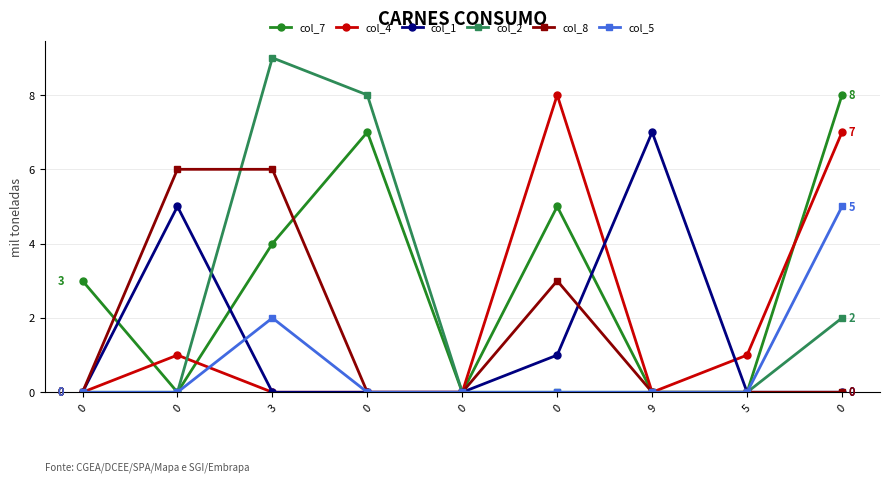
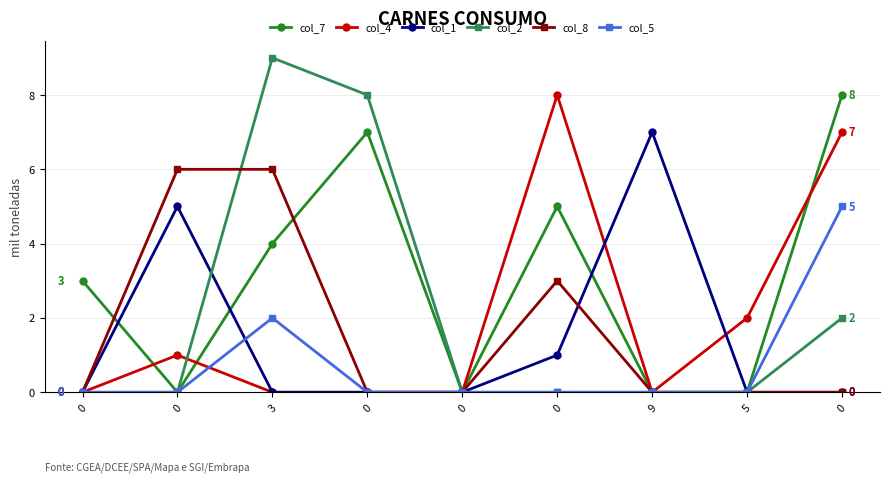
col_4, 5: 1 -> 2
